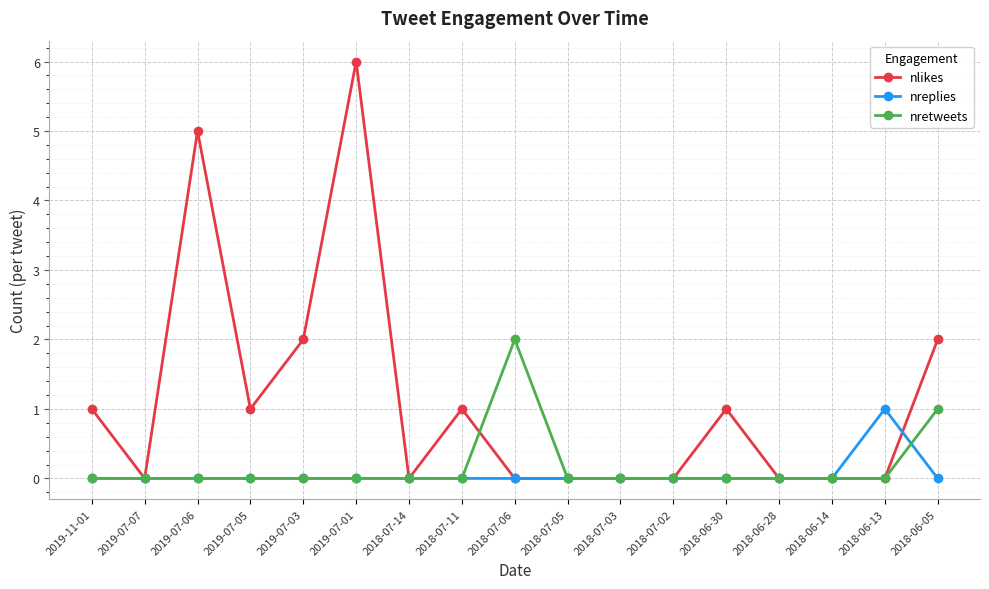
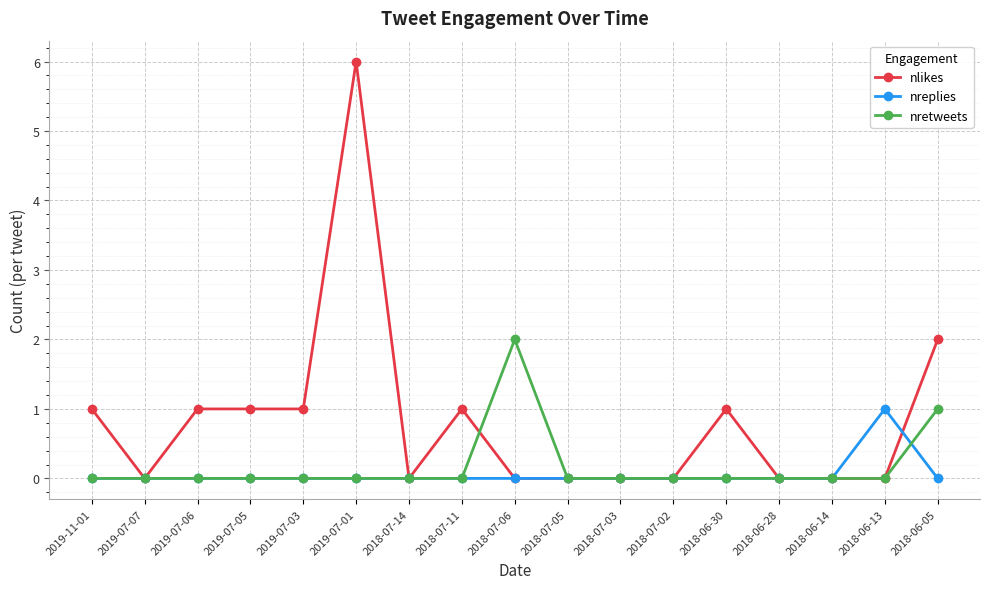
nlikes, 2019-07-06: 5 -> 1
nlikes, 2019-07-03: 2 -> 1
